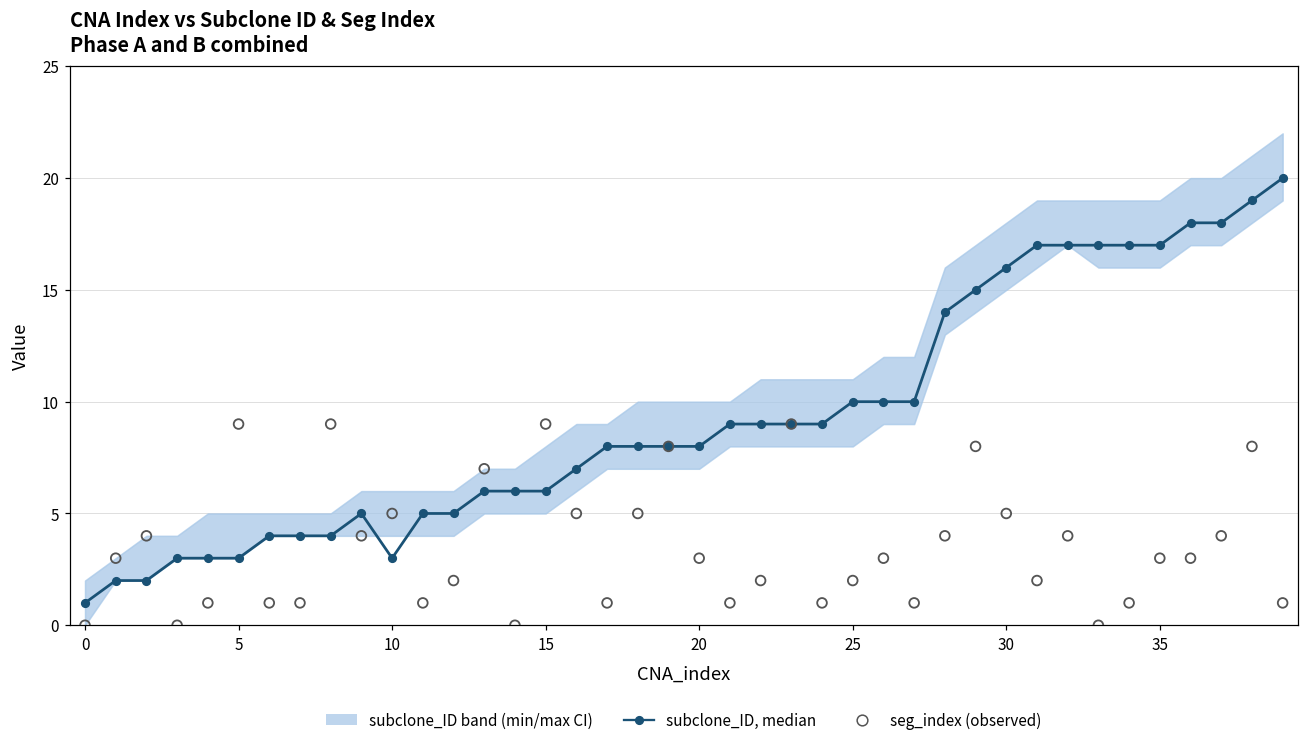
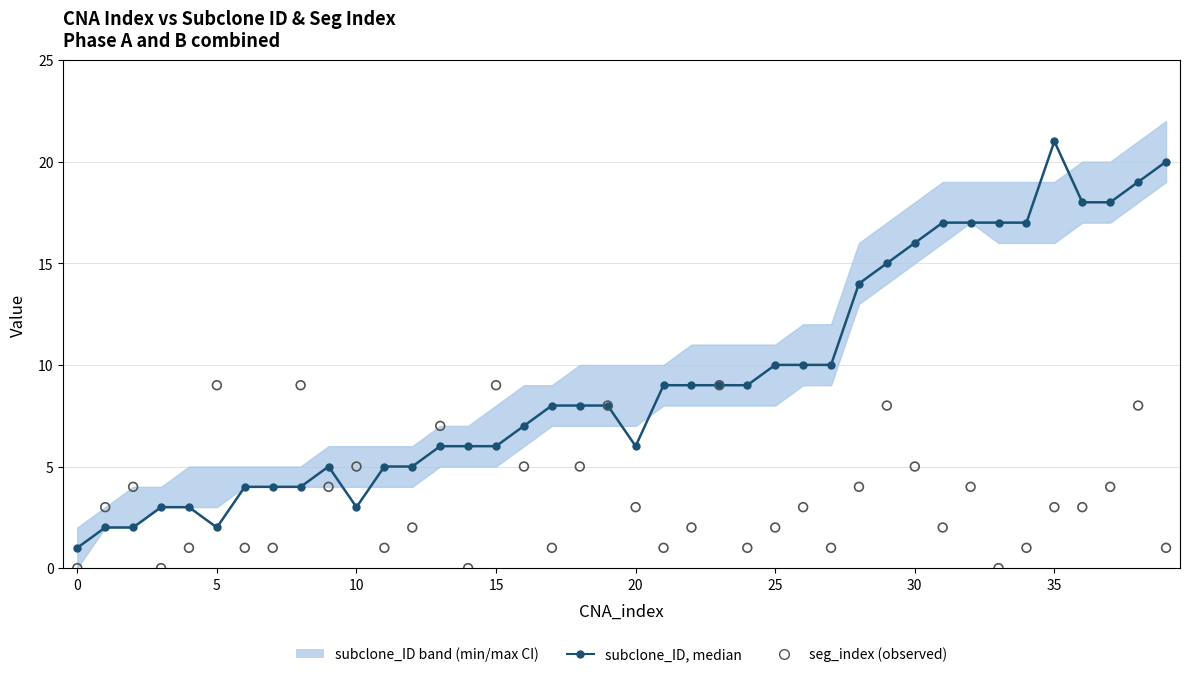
subclone_ID, median, 5: 3 -> 2
subclone_ID, median, 20: 8 -> 6
subclone_ID, median, 35: 17 -> 21
